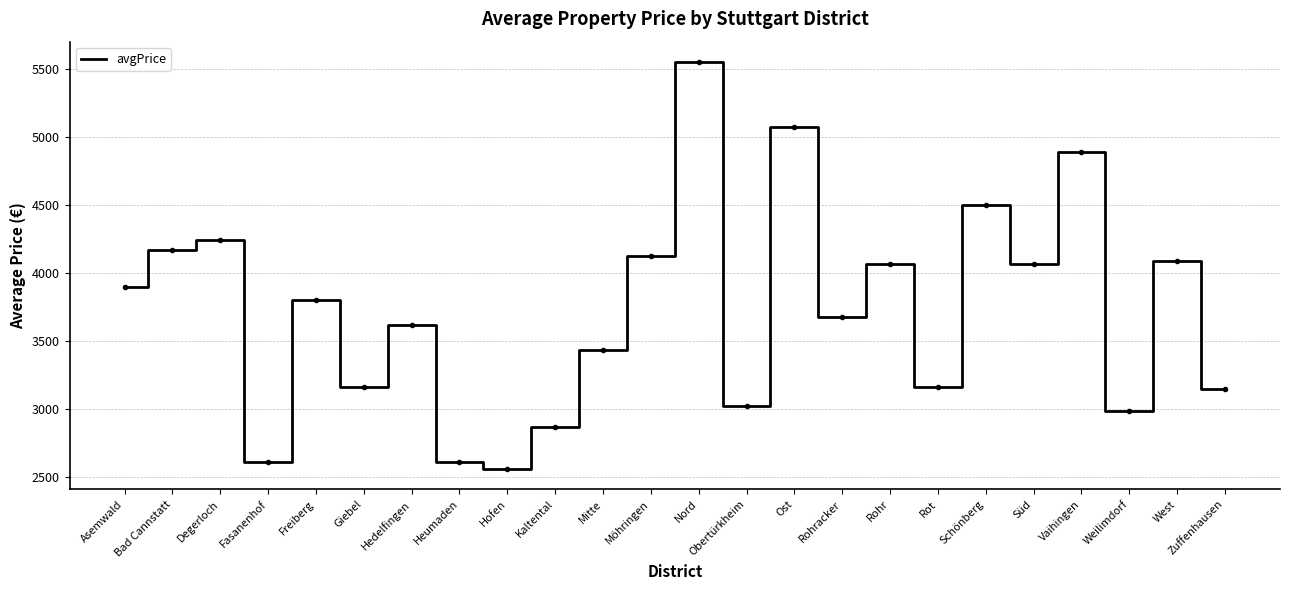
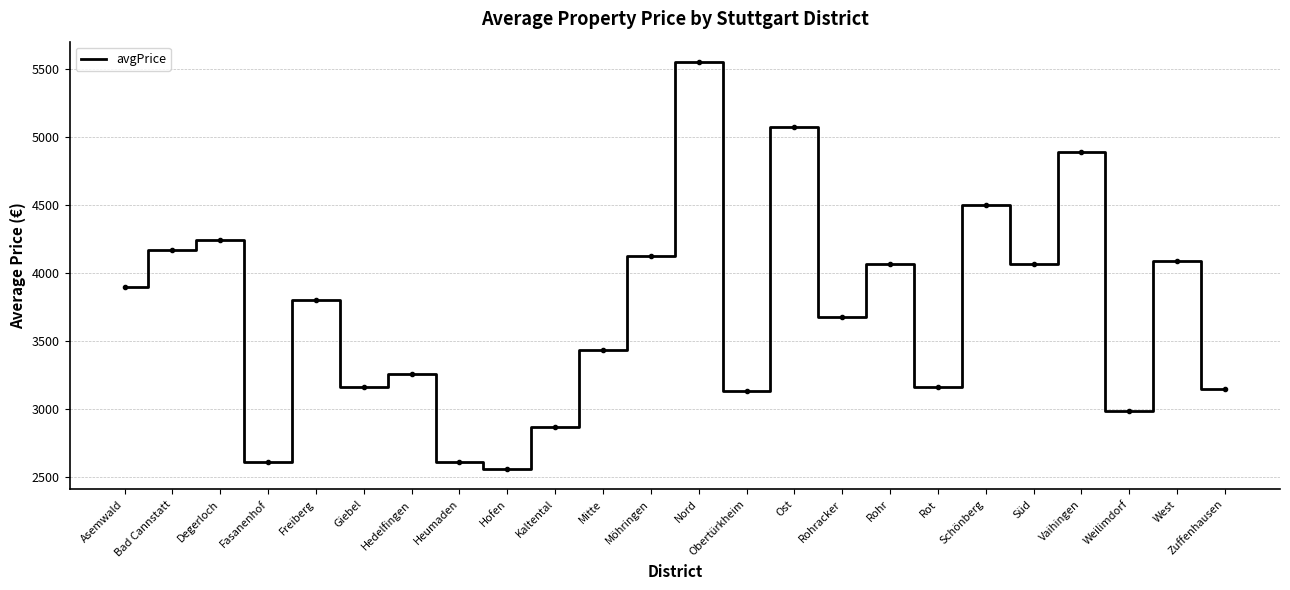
Hedelfingen: 3620 -> 3260
Obertürkheim: 3020 -> 3130
